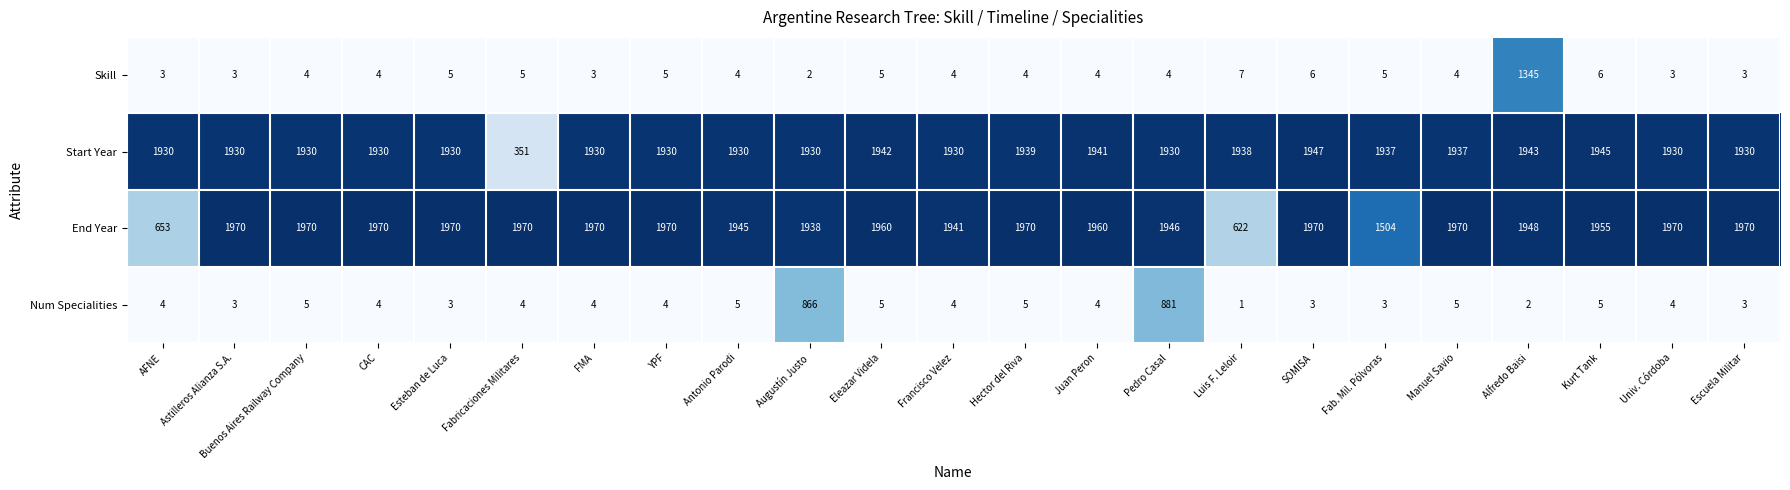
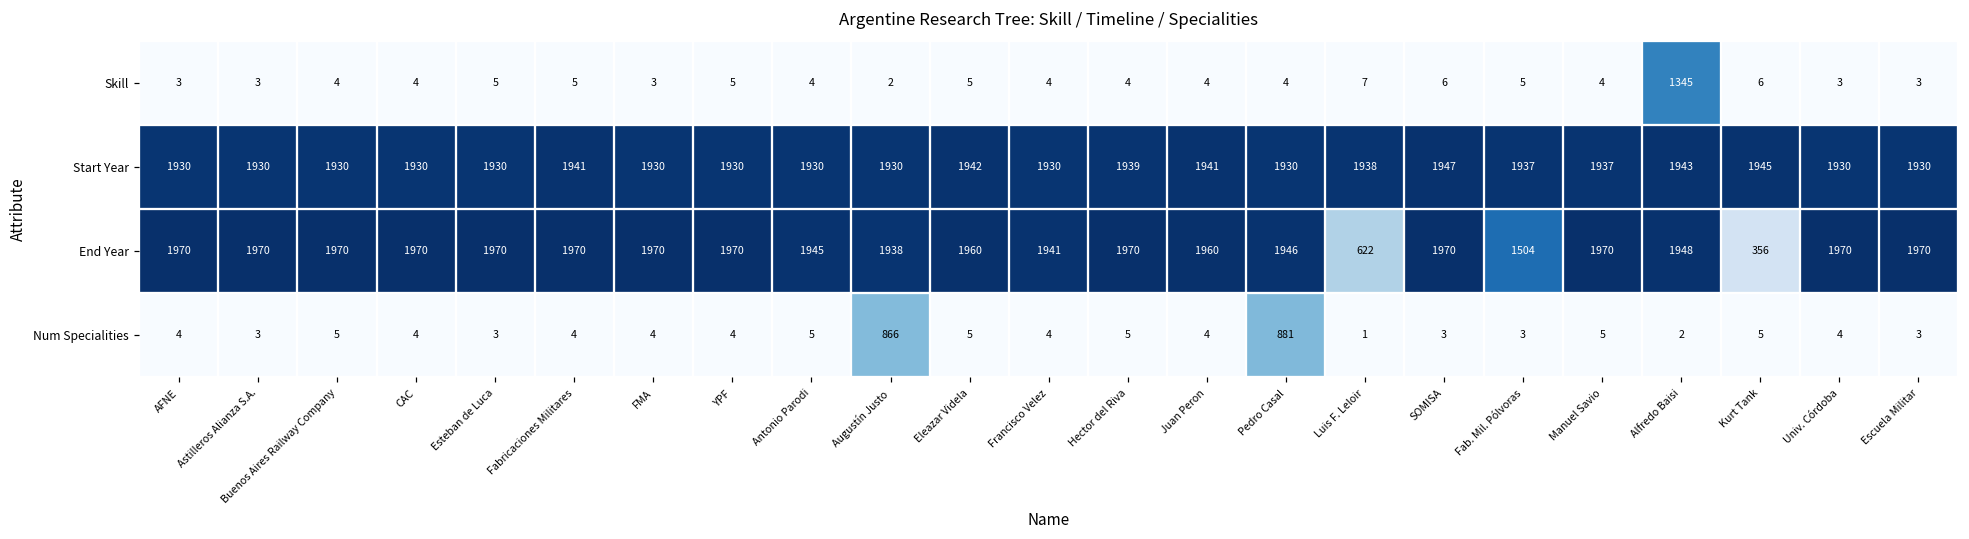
Start Year, Fabricaciones Militares: 351 -> 1941
End Year, AFNE: 653 -> 1970
End Year, Kurt Tank: 1955 -> 356
